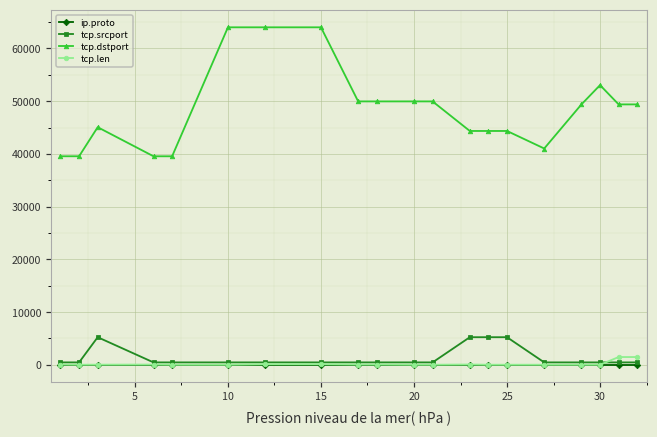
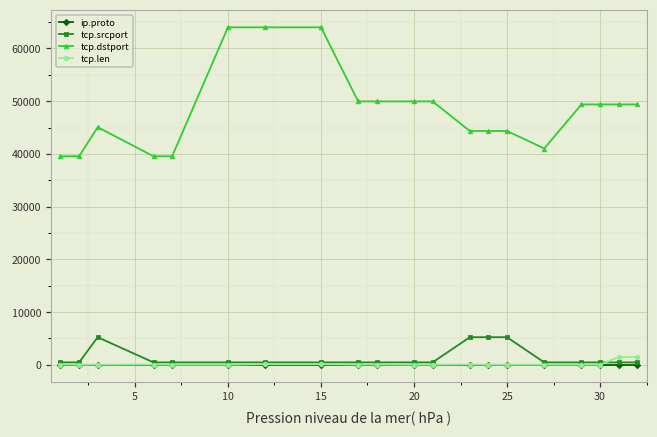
tcp.dstport, 30: 53000 -> 49000
